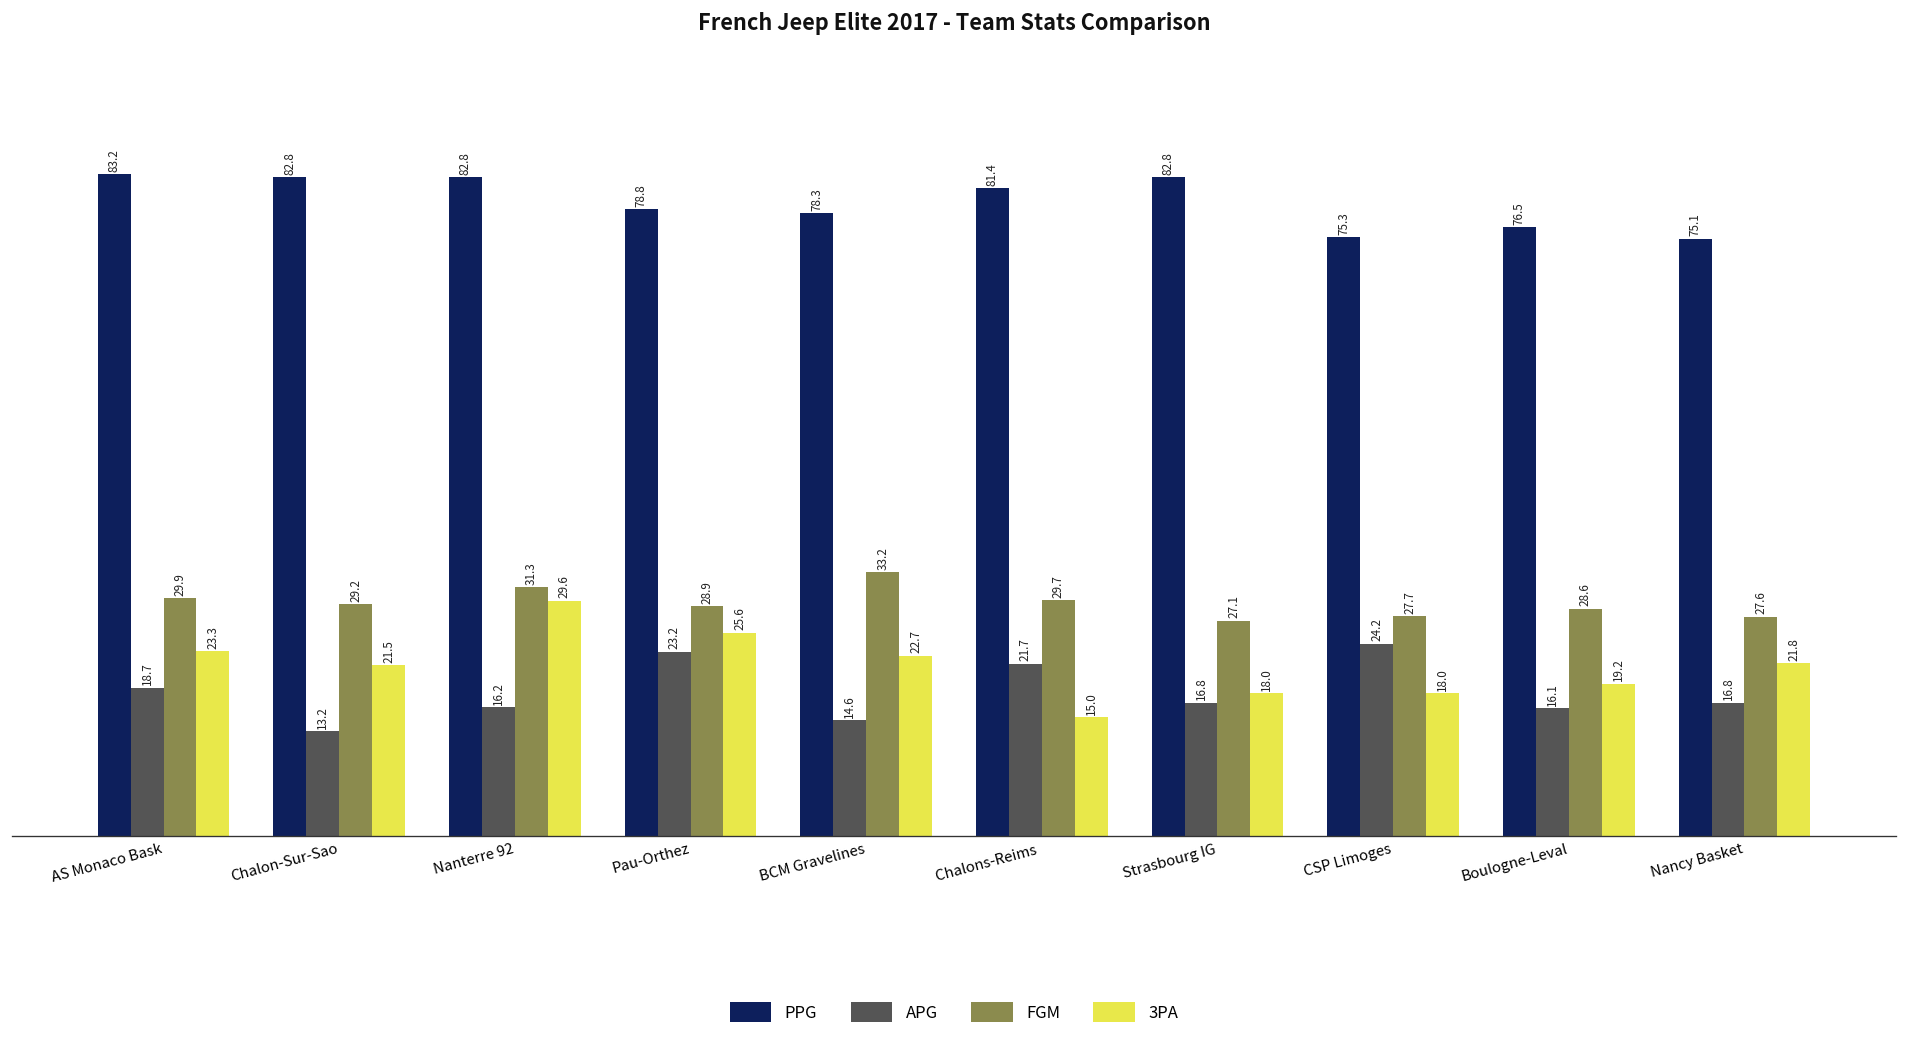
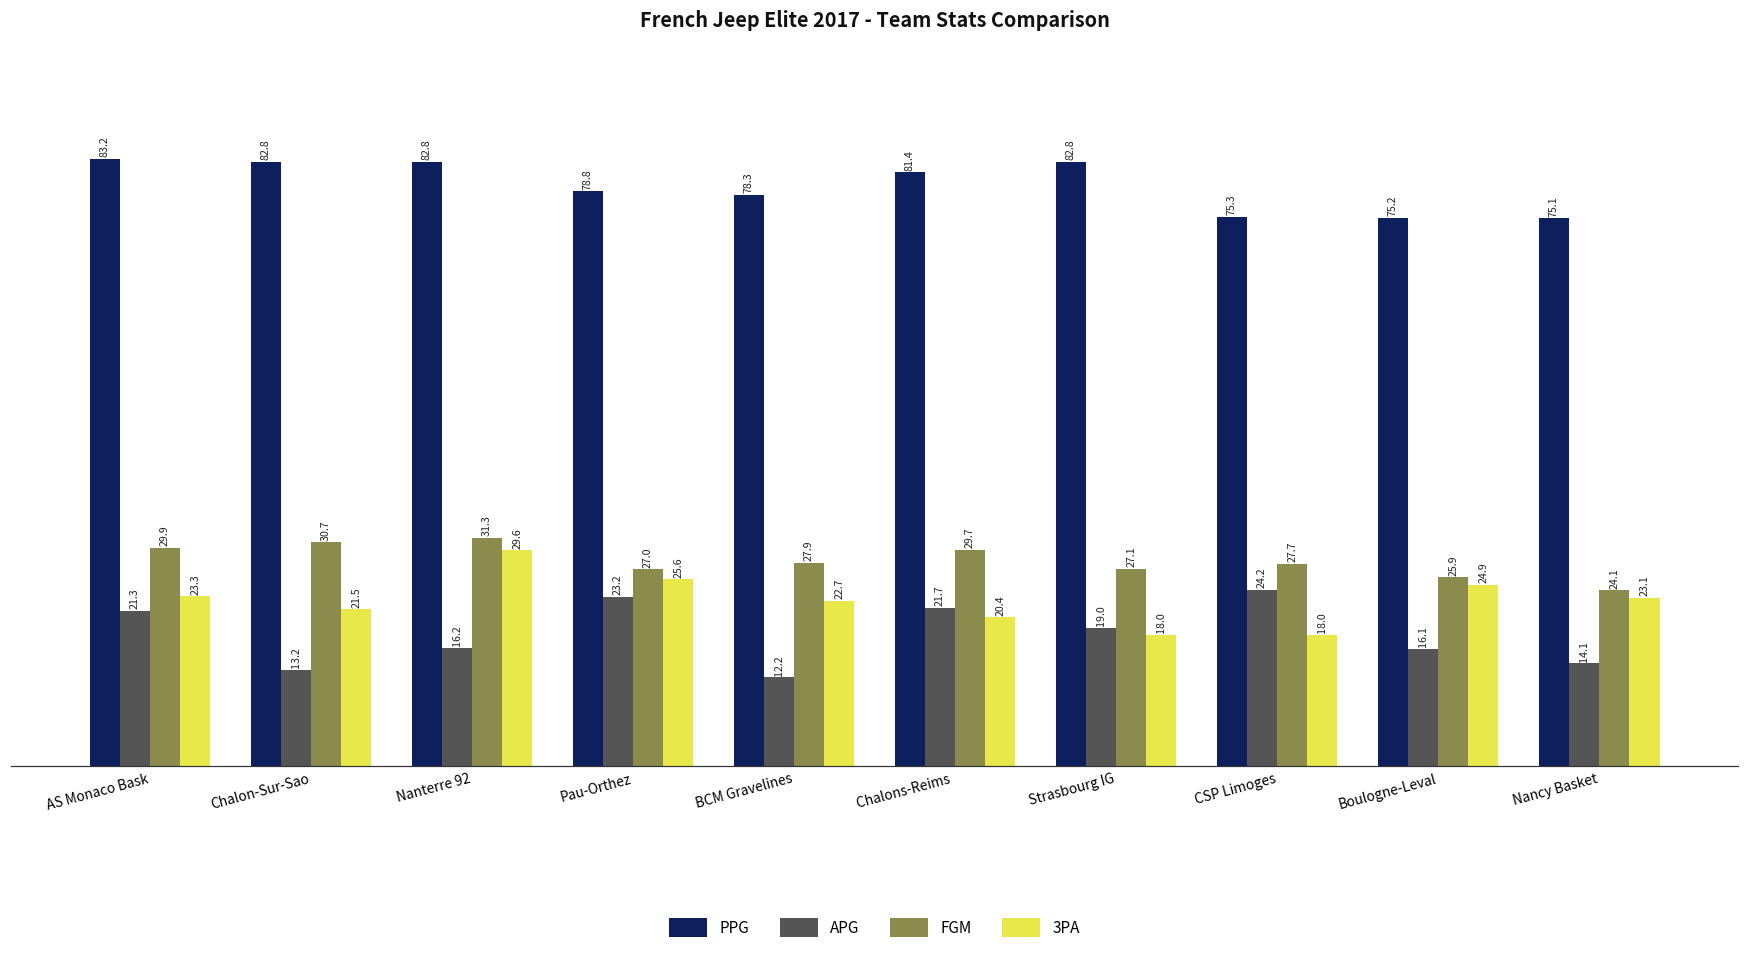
APG, AS Monaco Bask: 18.7 -> 21.3
FGM, Chalon-Sur-Sao: 29.2 -> 30.7
FGM, Pau-Orthez: 28.9 -> 27.0
APG, BCM Gravelines: 14.6 -> 12.2
FGM, BCM Gravelines: 33.2 -> 27.9
3PA, Chalons-Reims: 15.0 -> 20.4
APG, Strasbourg IG: 16.8 -> 19.0
PPG, Boulogne-Leval: 76.5 -> 75.2
FGM, Boulogne-Leval: 28.6 -> 25.9
3PA, Boulogne-Leval: 19.2 -> 24.9
APG, Nancy Basket: 16.8 -> 14.1
FGM, Nancy Basket: 27.6 -> 24.1
3PA, Nancy Basket: 21.8 -> 23.1
